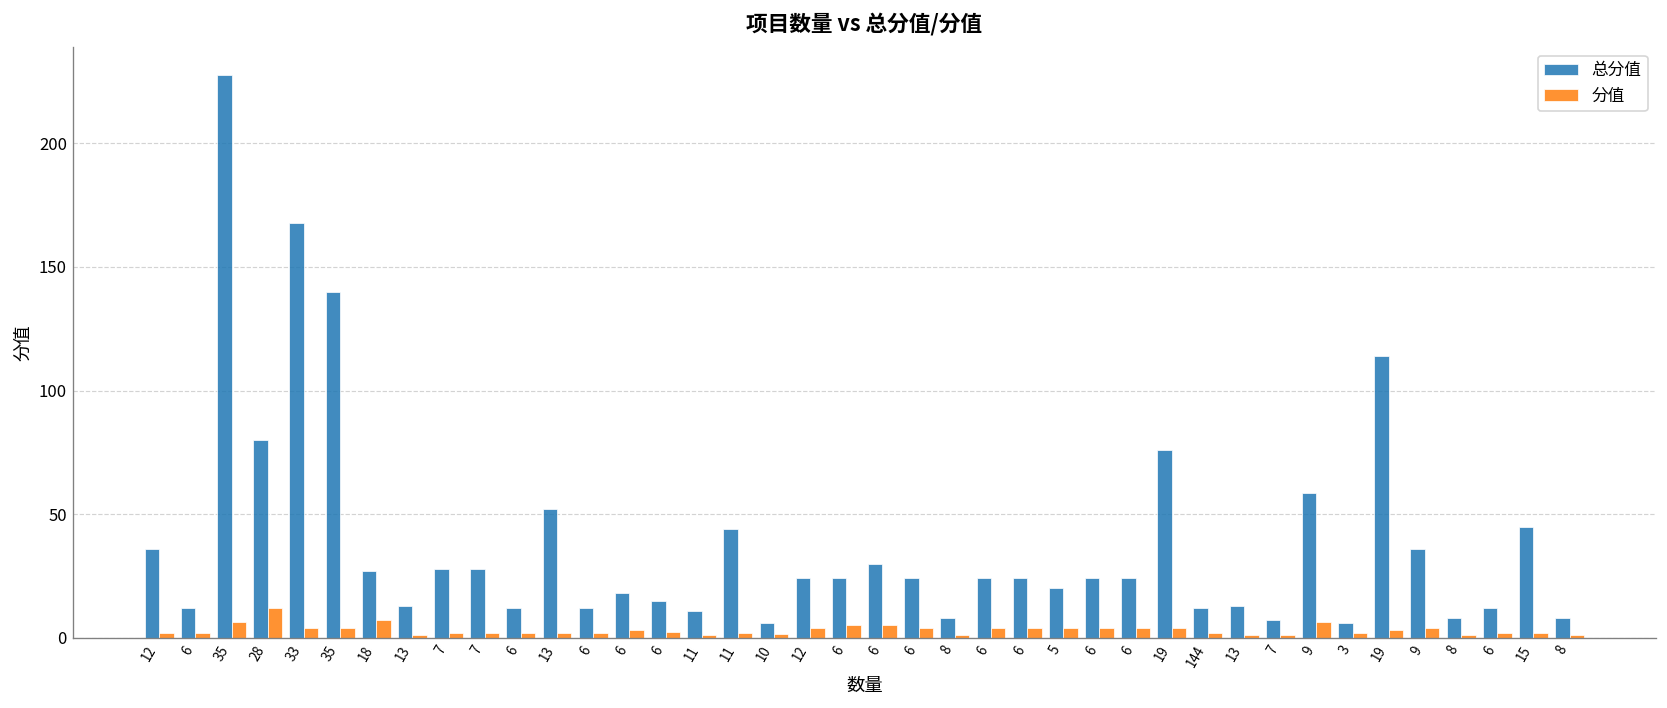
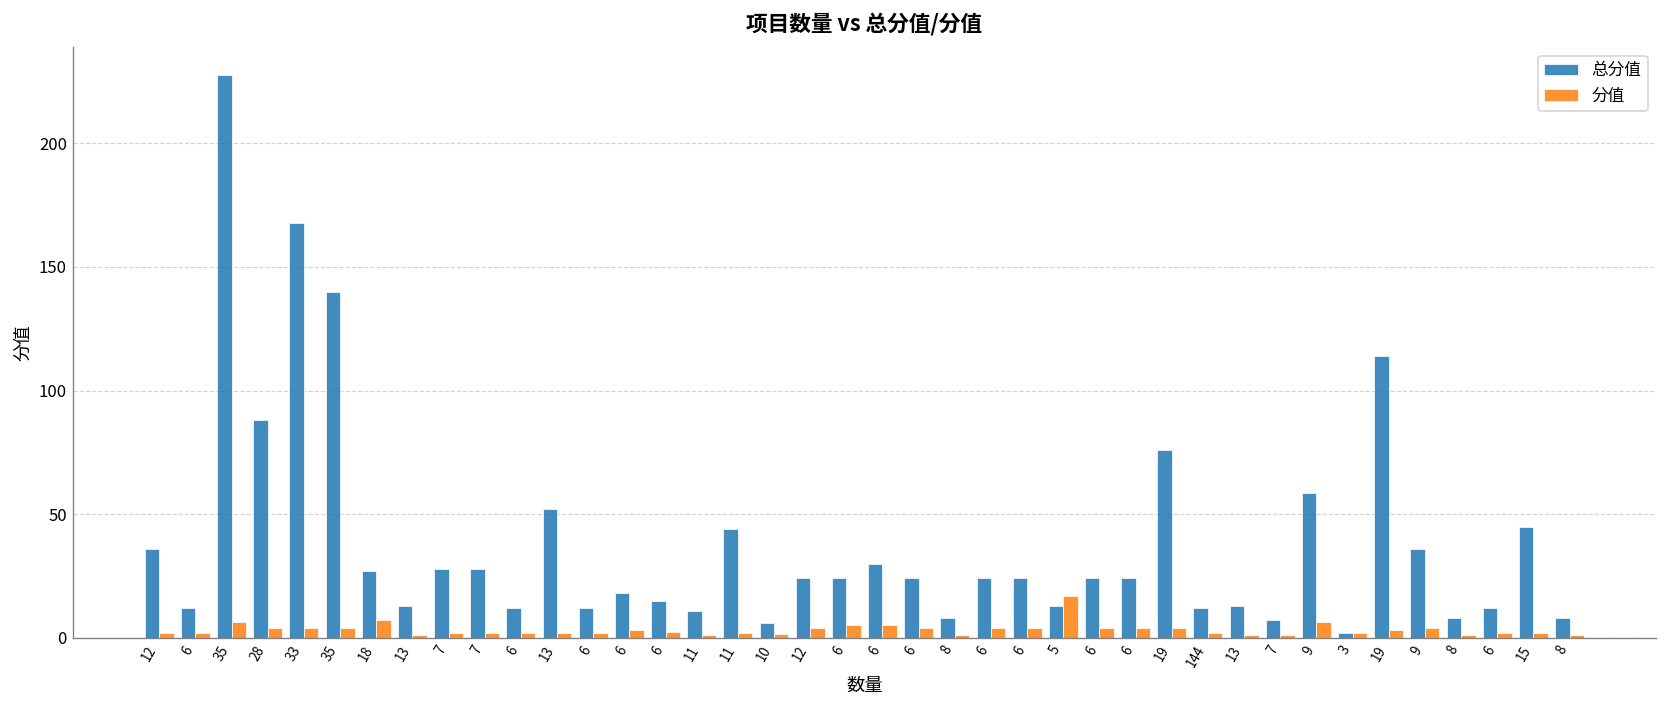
总分值, 28: 80 -> 88
分值, 28: 12 -> 4
总分值, 5: 20 -> 13
分值, 5: 4 -> 17
总分值, 3: 6 -> 2
